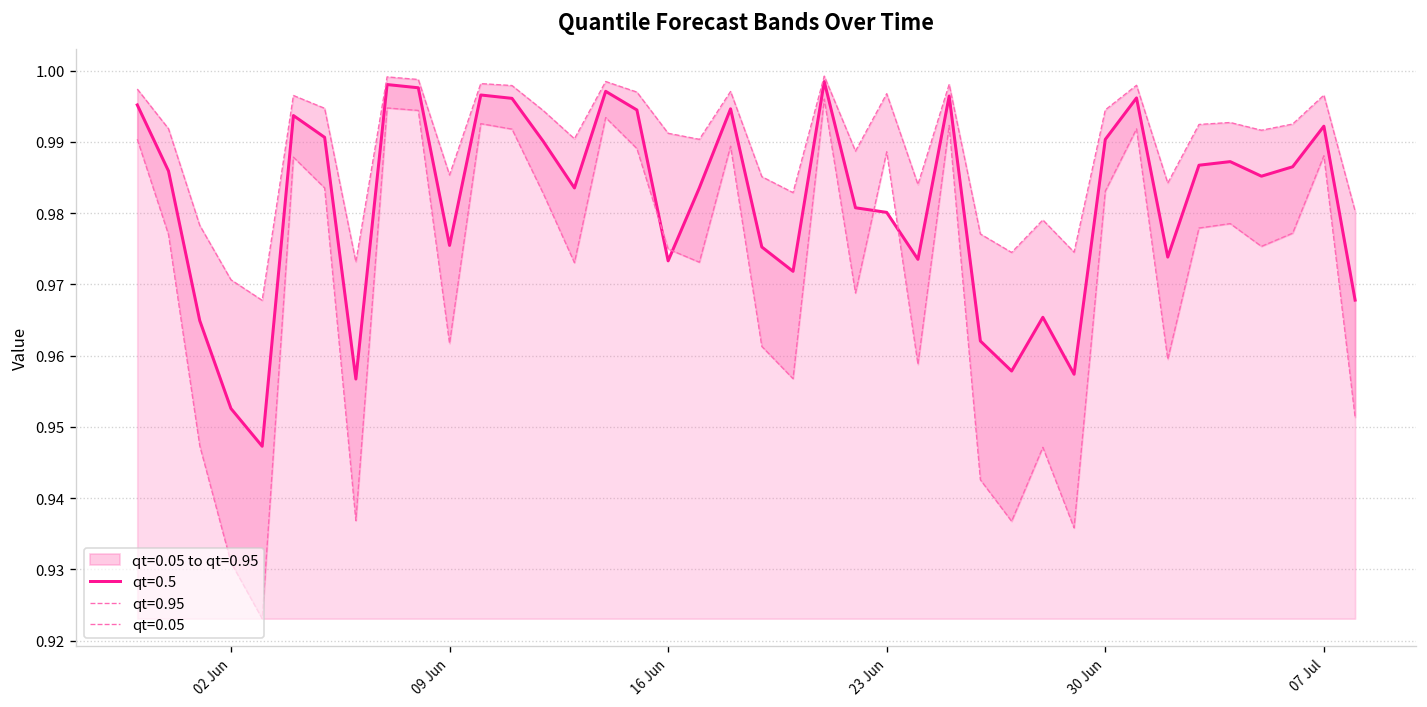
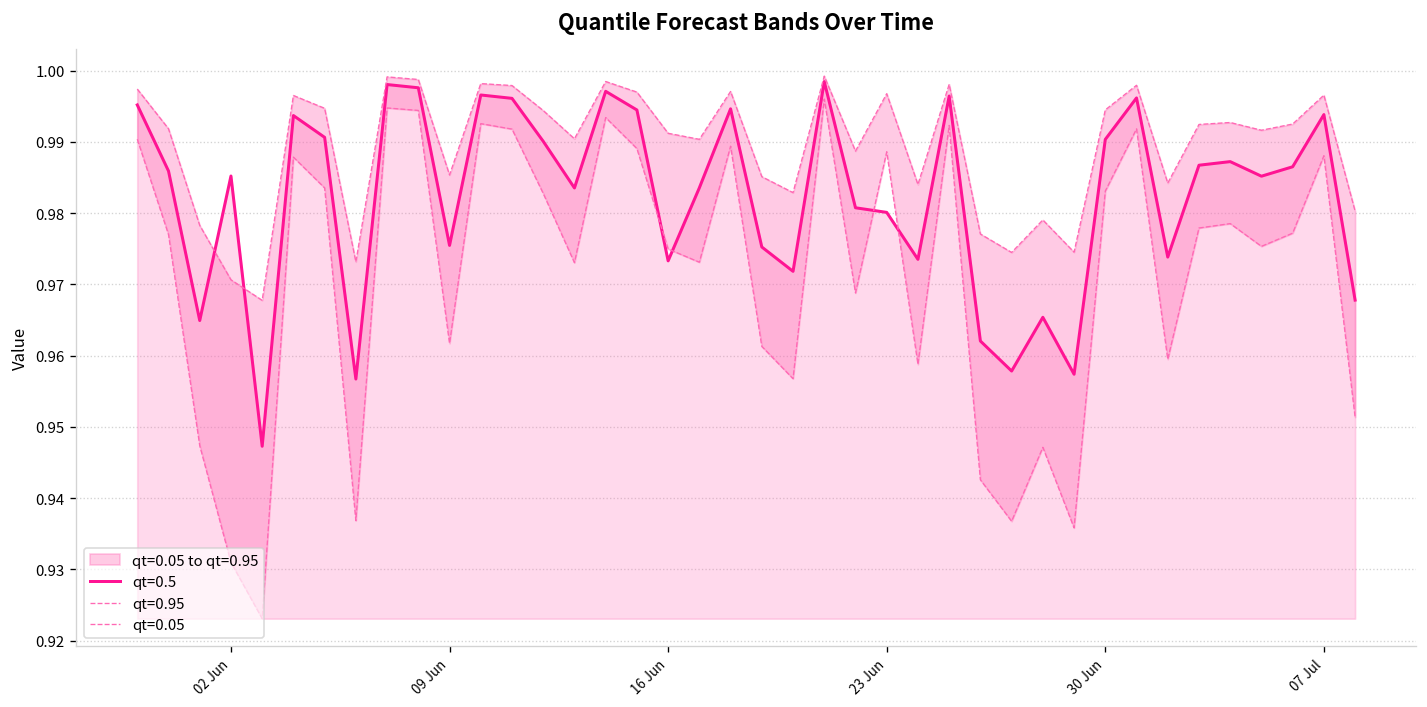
qt=0.5, 02 Jun: 0.953 -> 0.985
qt=0.5, 07 Jul: 0.992 -> 0.994
